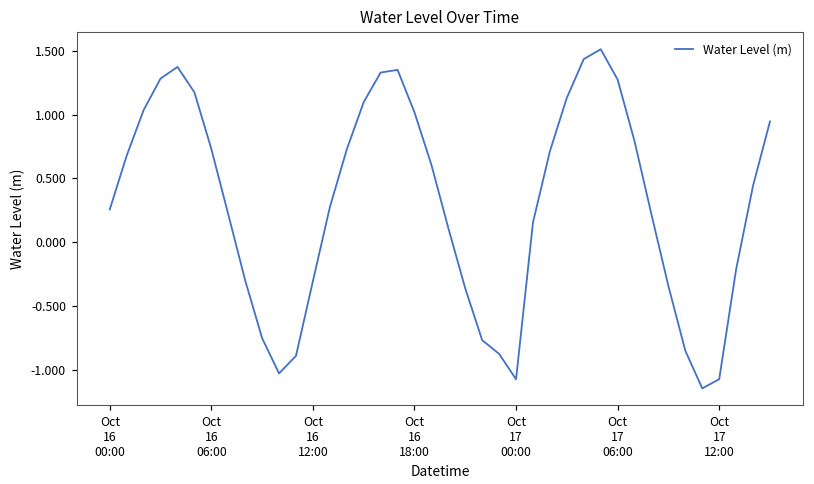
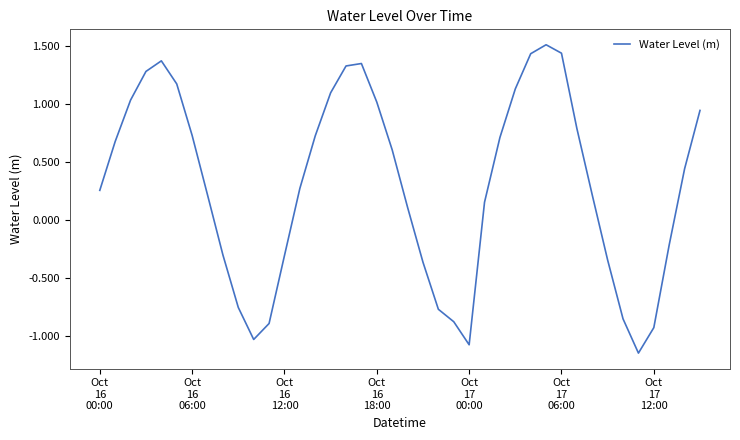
Oct 17 06:00: 1.28 -> 1.44
Oct 17 12:00: -1.08 -> -0.93
